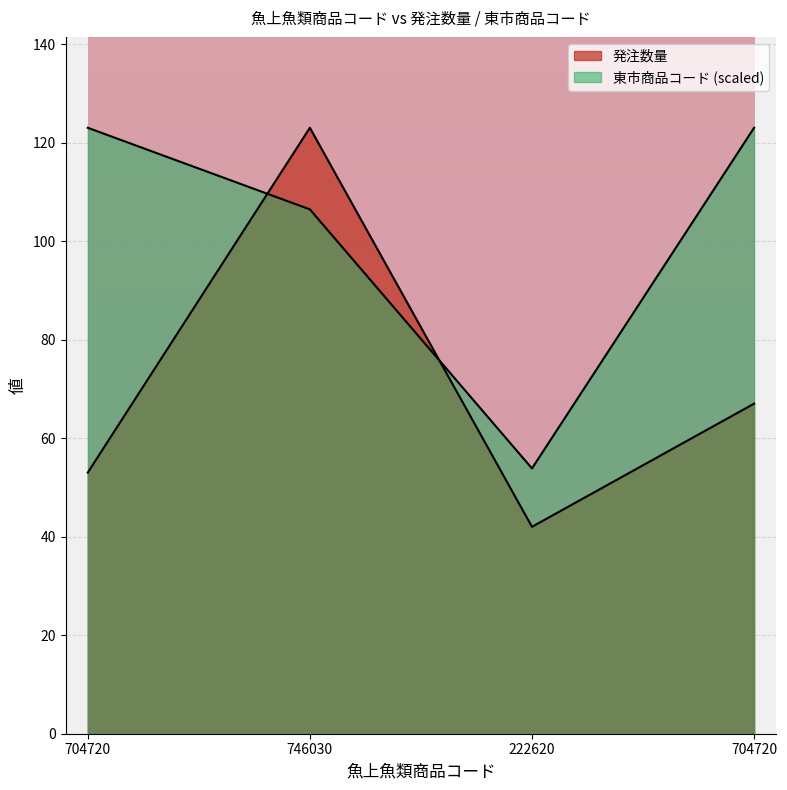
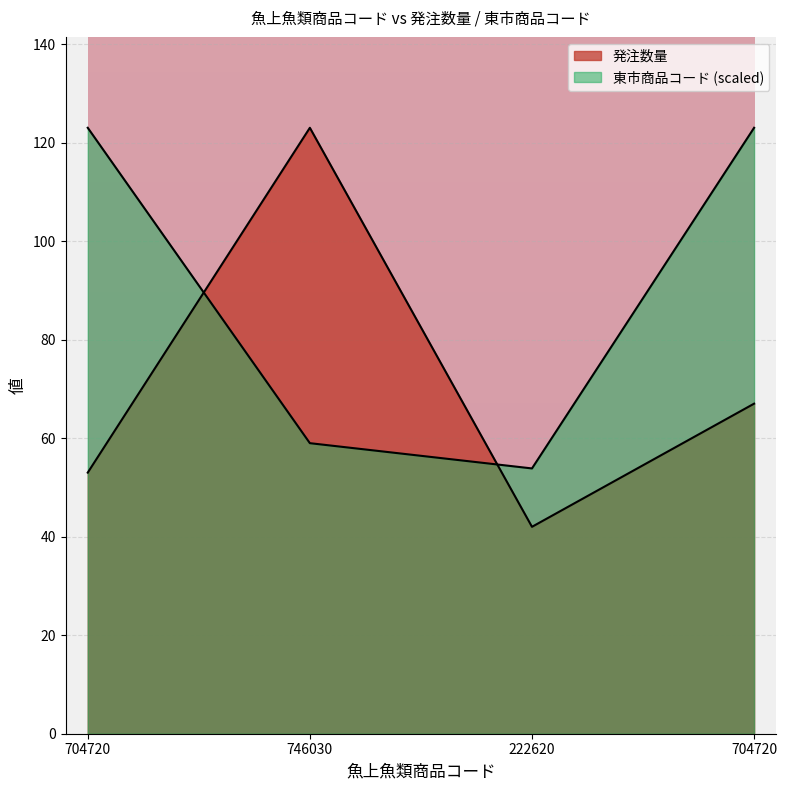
東市商品コード (scaled), 746030: 106 -> 59
